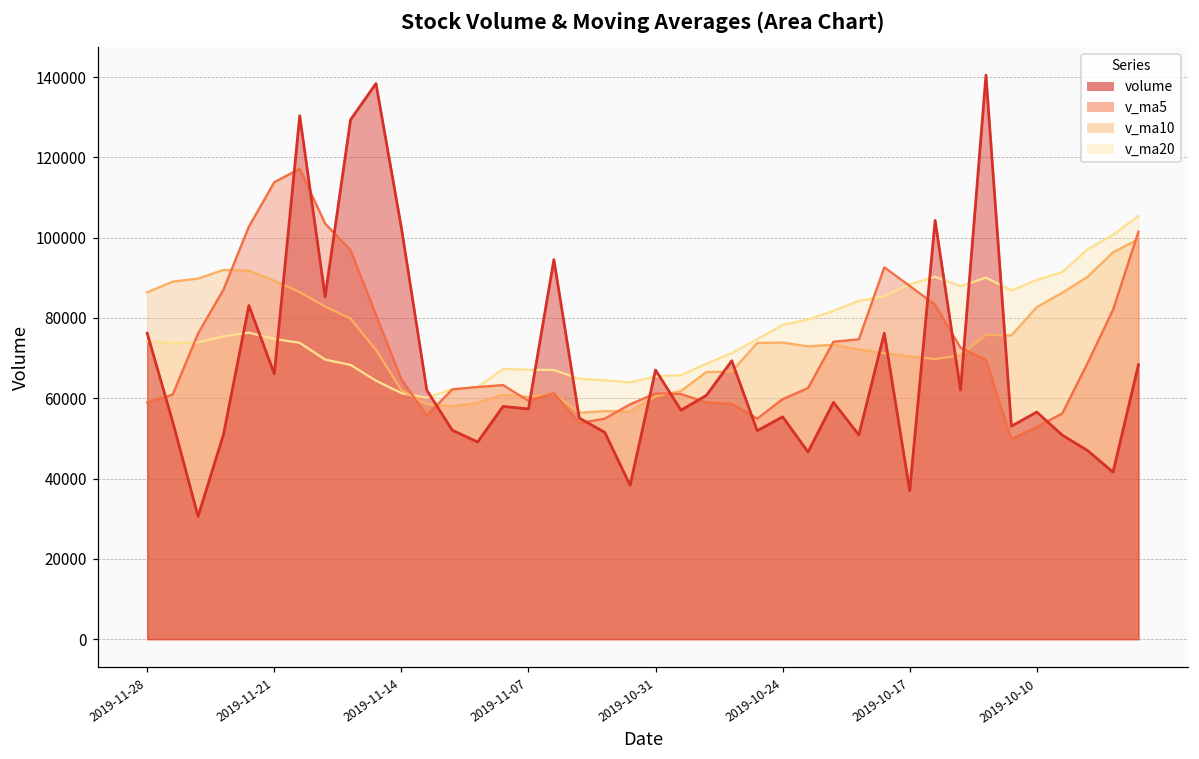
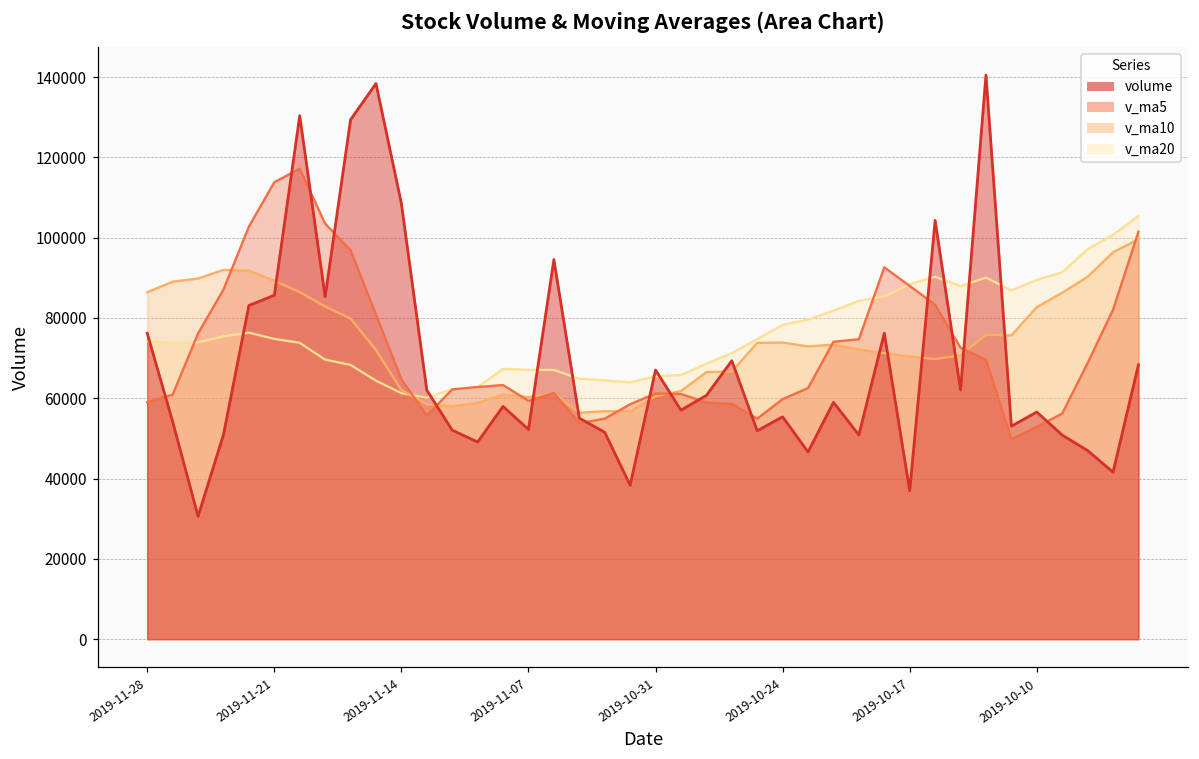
volume, 2019-11-21: 66000 -> 86000
volume, 2019-11-14: 102000 -> 108000
volume, 2019-11-07: 57000 -> 52000
